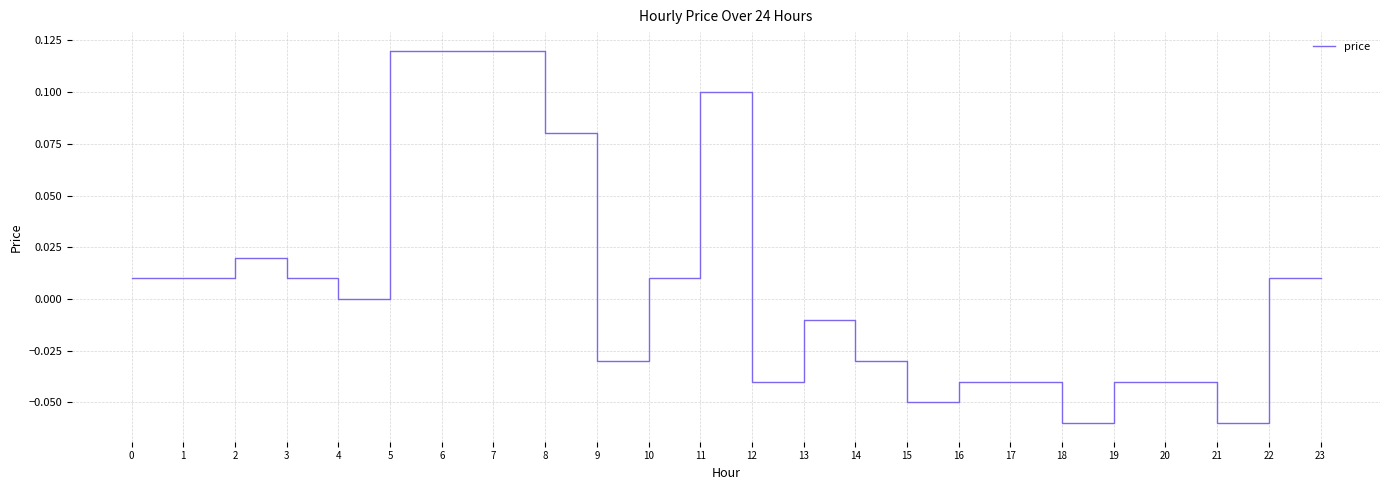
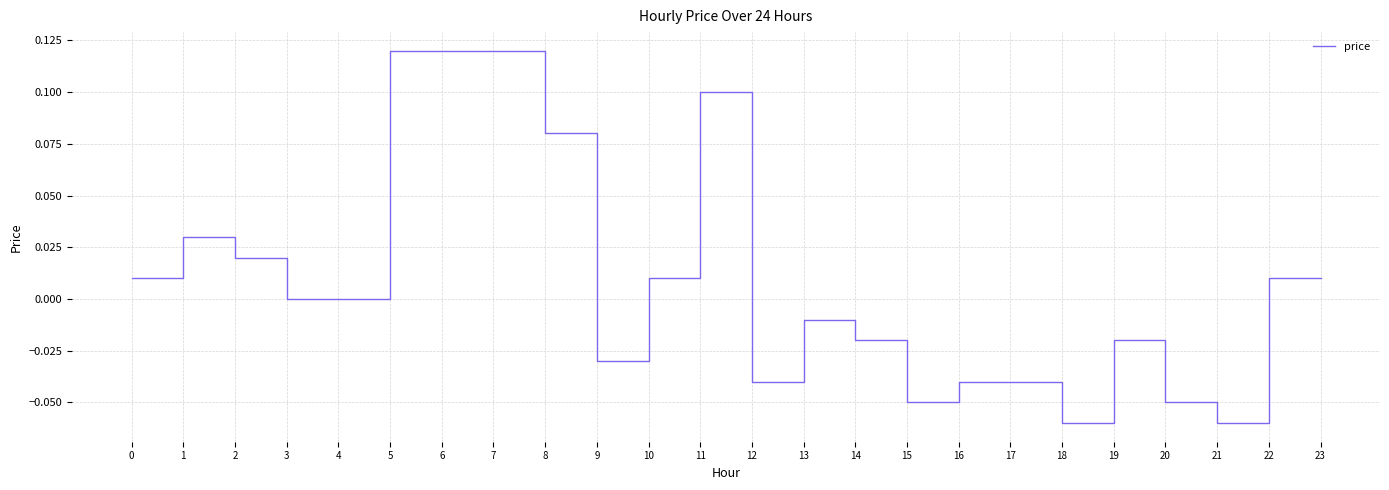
1: 0.01 -> 0.03
3: 0.01 -> 0.00
14: -0.03 -> -0.02
19: -0.04 -> -0.02
20: -0.04 -> -0.05
